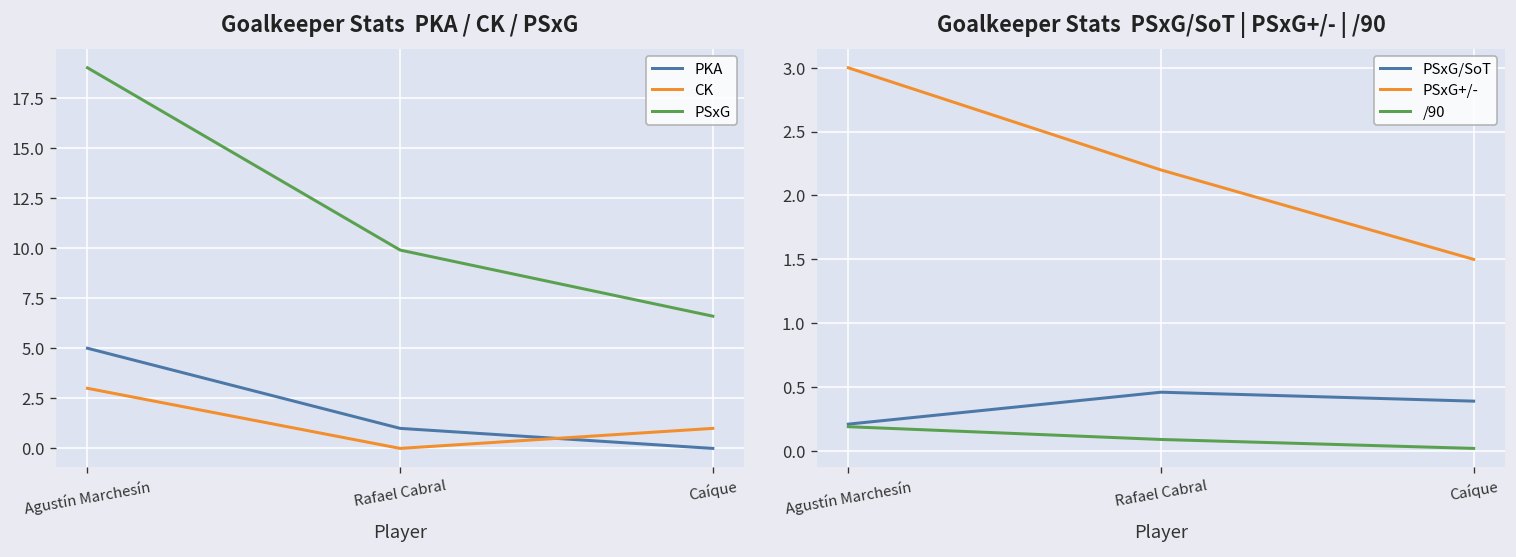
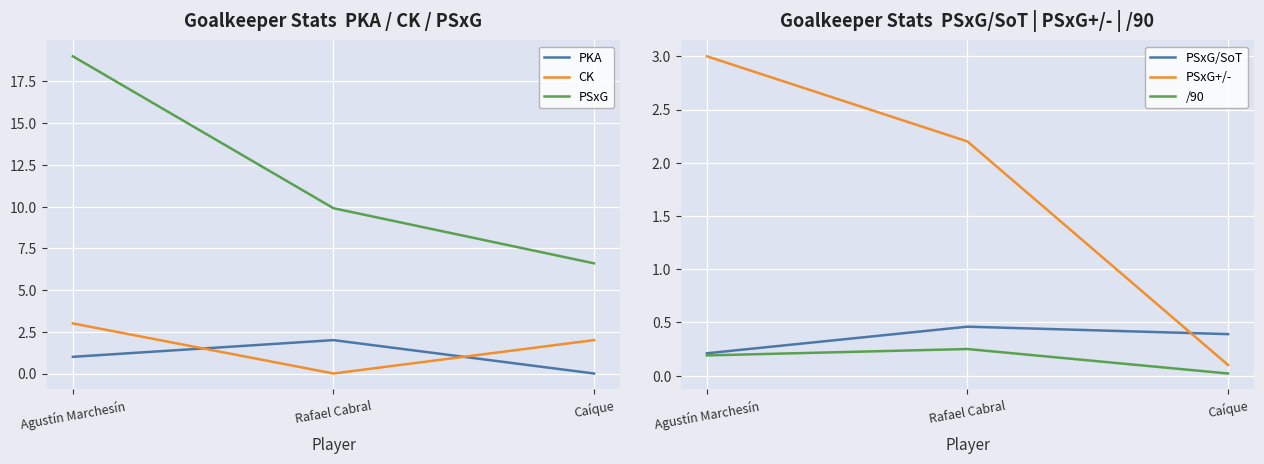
Goalkeeper Stats PKA / CK / PSxG, PKA, Agustín Marchesín: 5 -> 1
Goalkeeper Stats PKA / CK / PSxG, PKA, Rafael Cabral: 1 -> 2
Goalkeeper Stats PKA / CK / PSxG, CK, Caíque: 1 -> 2
Goalkeeper Stats PSxG/SoT | PSxG+/- | /90, /90, Rafael Cabral: 0.09 -> 0.25
Goalkeeper Stats PSxG/SoT | PSxG+/- | /90, PSxG+/-, Caíque: 1.5 -> 0.1
